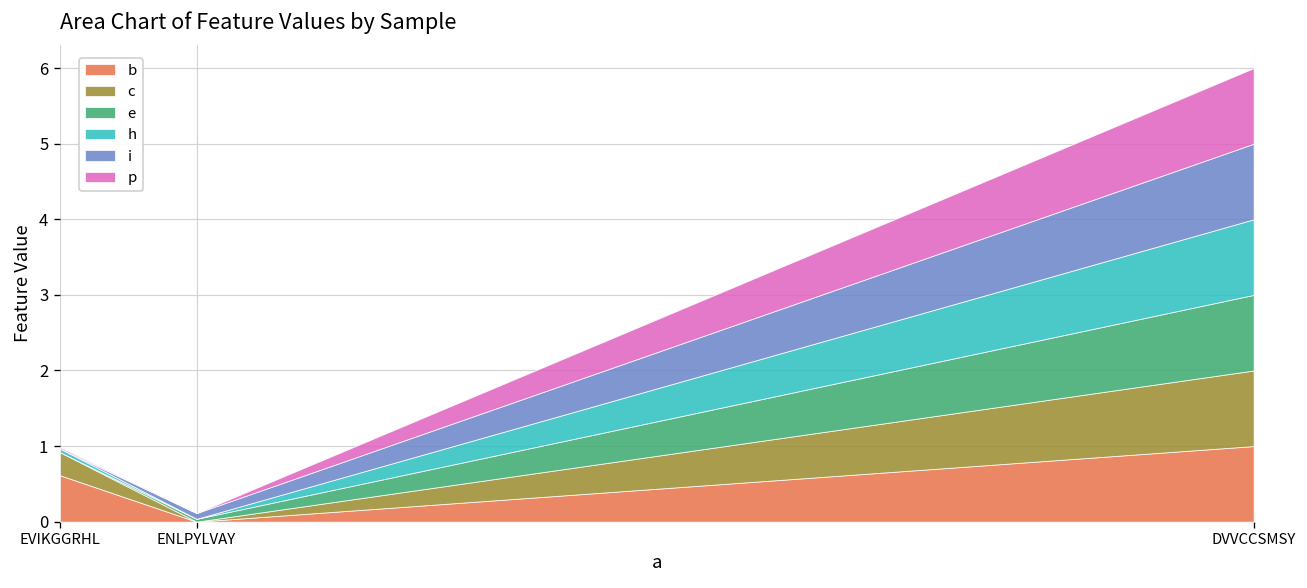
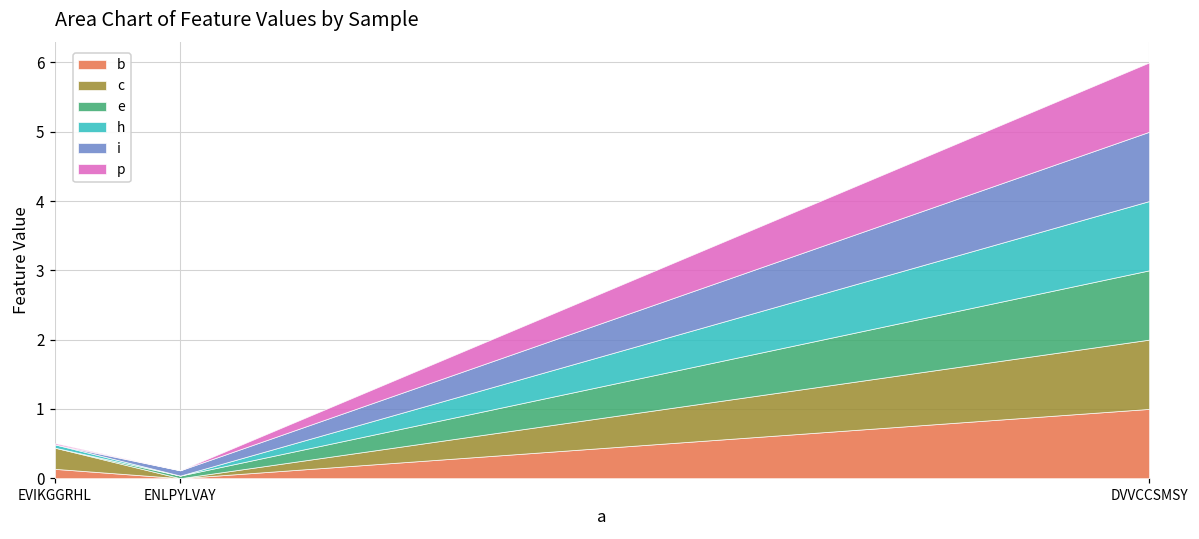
b, EVIKGGRHL: 0.6 -> 0.1
